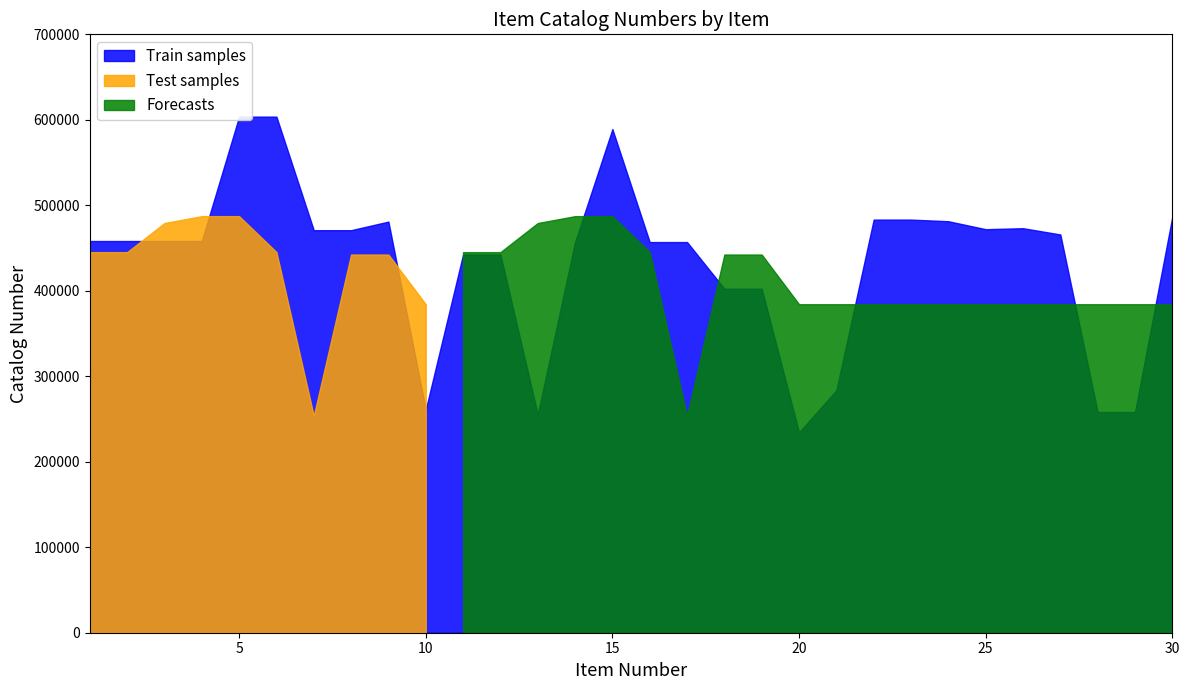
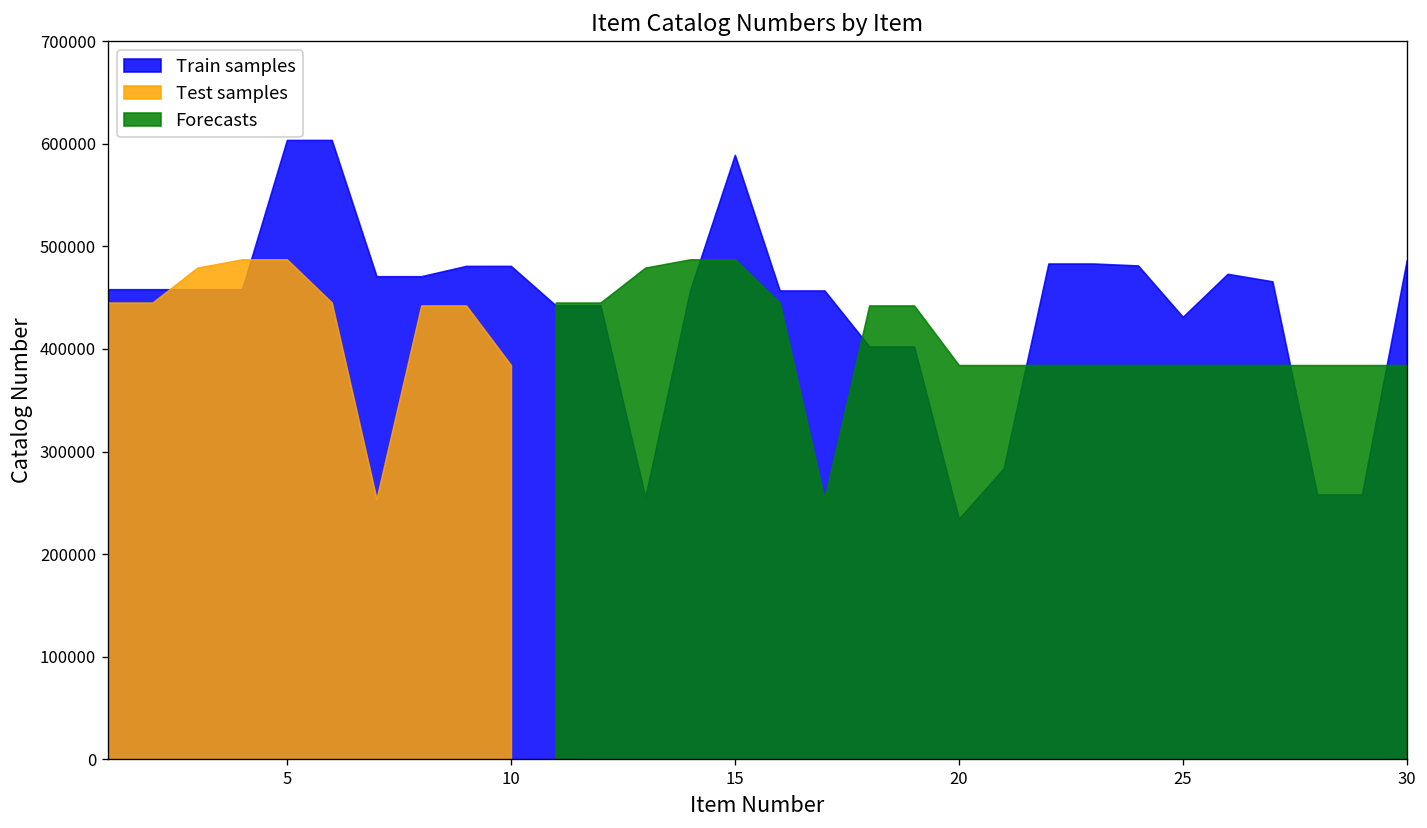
Train samples, 10: 260000 -> 480000
Train samples, 25: 470000 -> 430000
